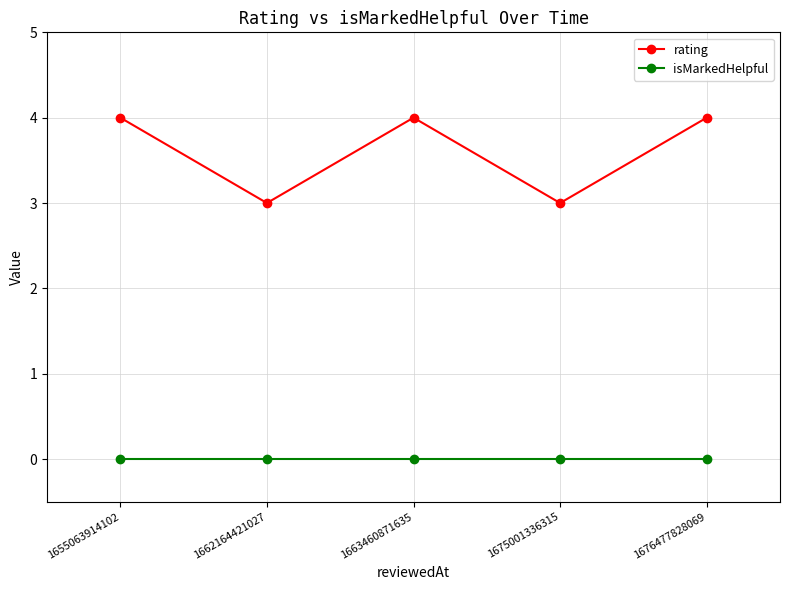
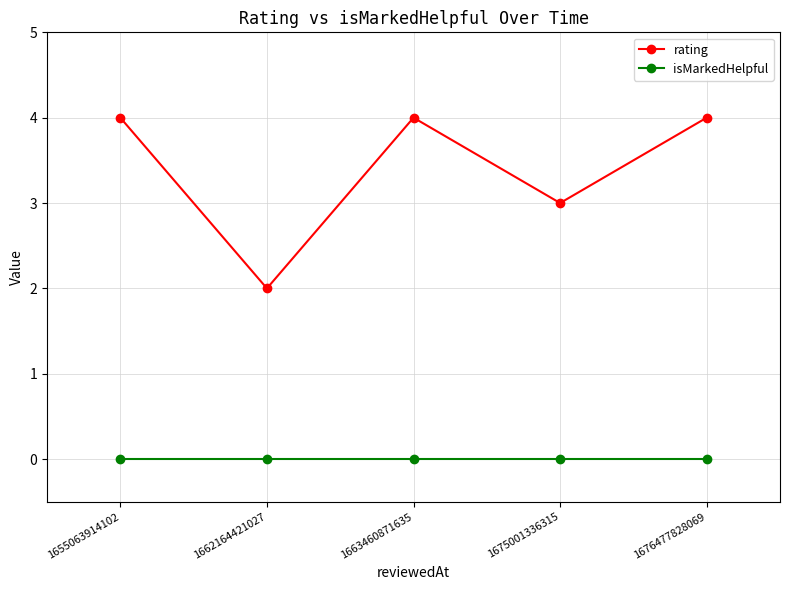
rating, 1662164421027: 3 -> 2
